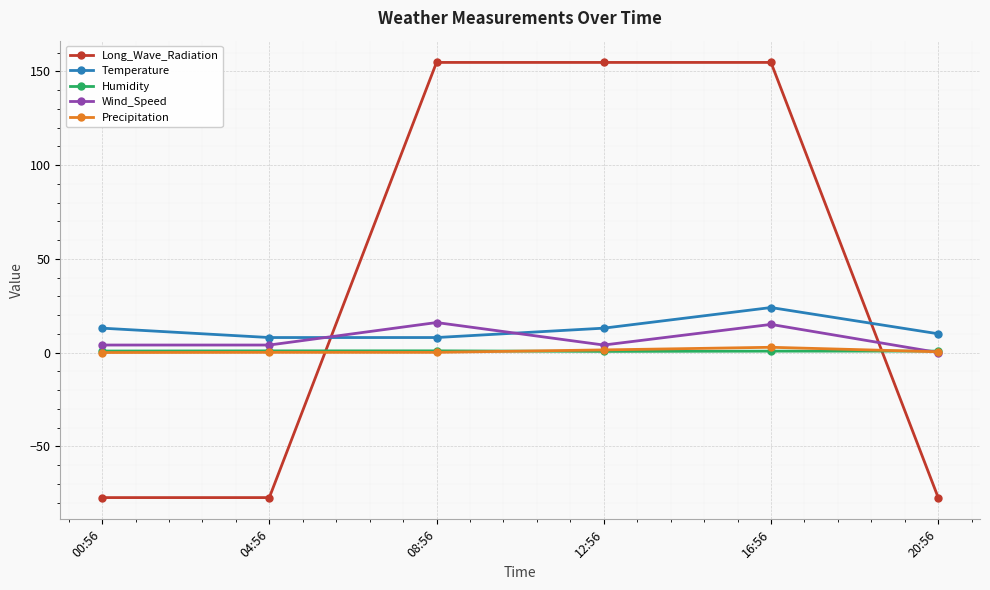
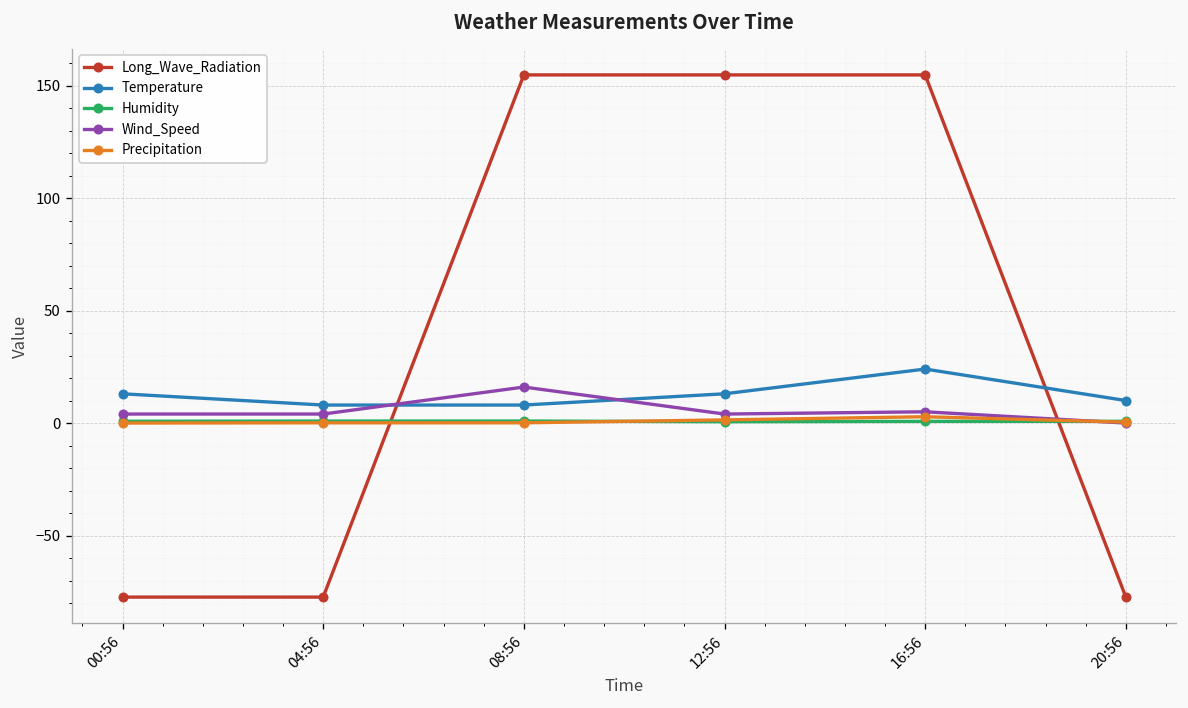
Wind_Speed, 16:56: 15 -> 5
